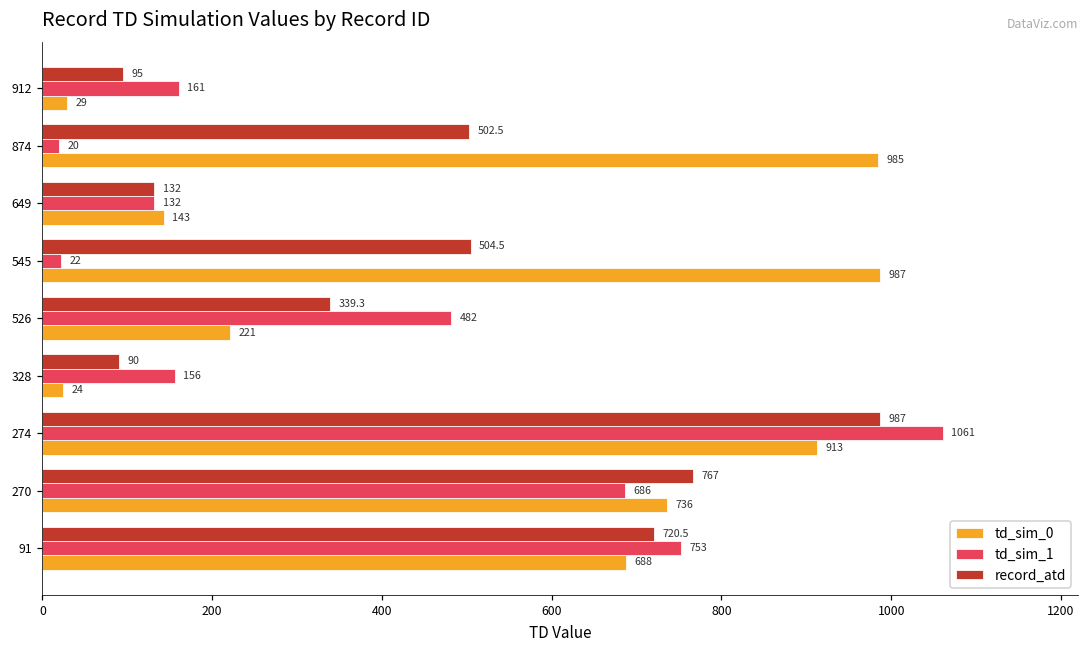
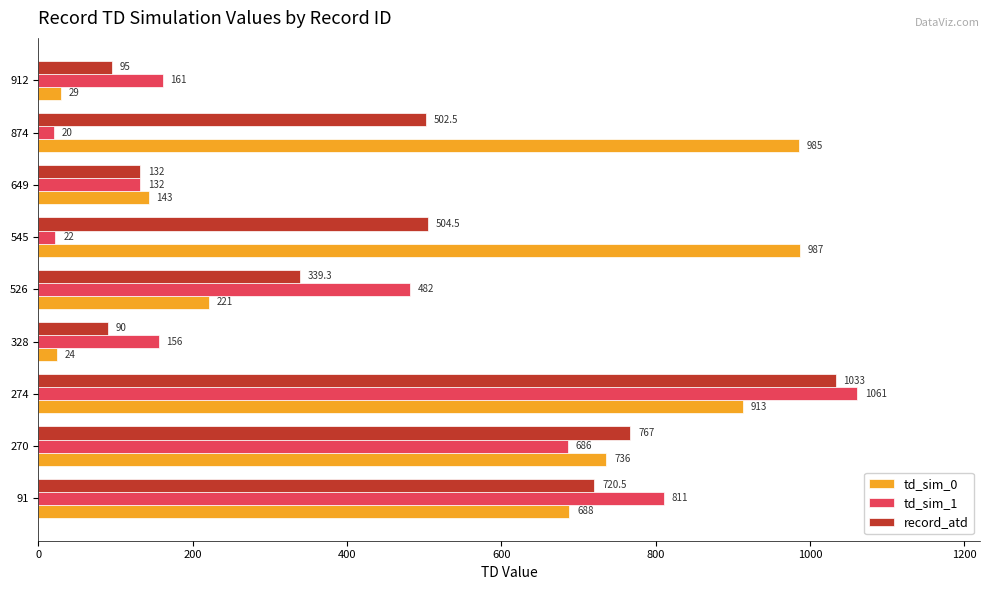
record_atd, 274: 987 -> 1033
td_sim_1, 91: 753 -> 811
